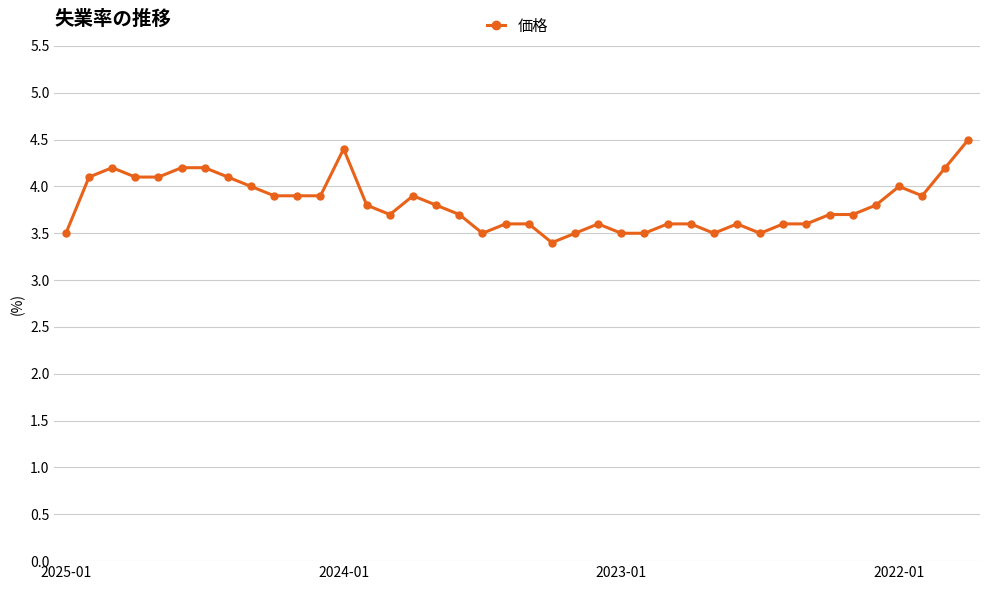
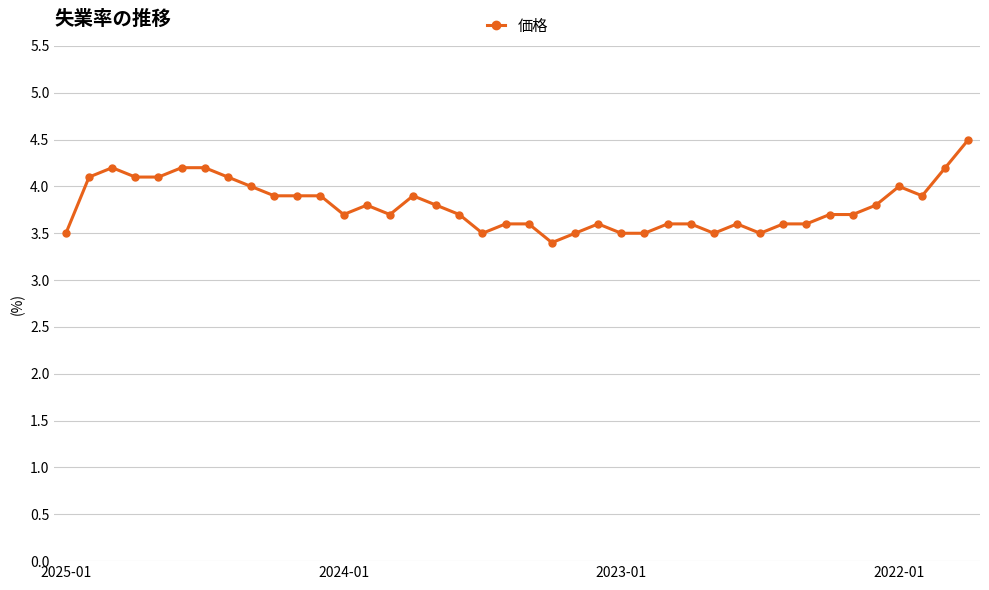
2024-01: 4.4 -> 3.7
